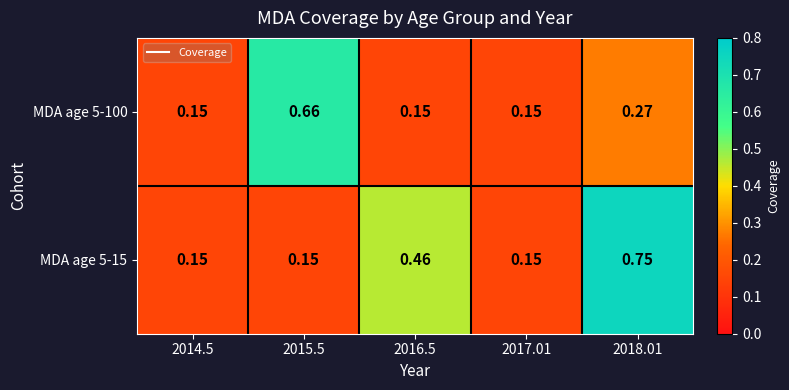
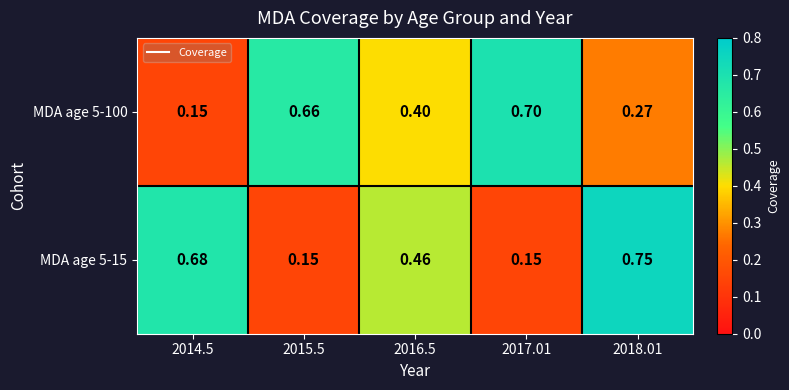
MDA age 5-100, 2016.5: 0.15 -> 0.40
MDA age 5-100, 2017.01: 0.15 -> 0.70
MDA age 5-15, 2014.5: 0.15 -> 0.68
